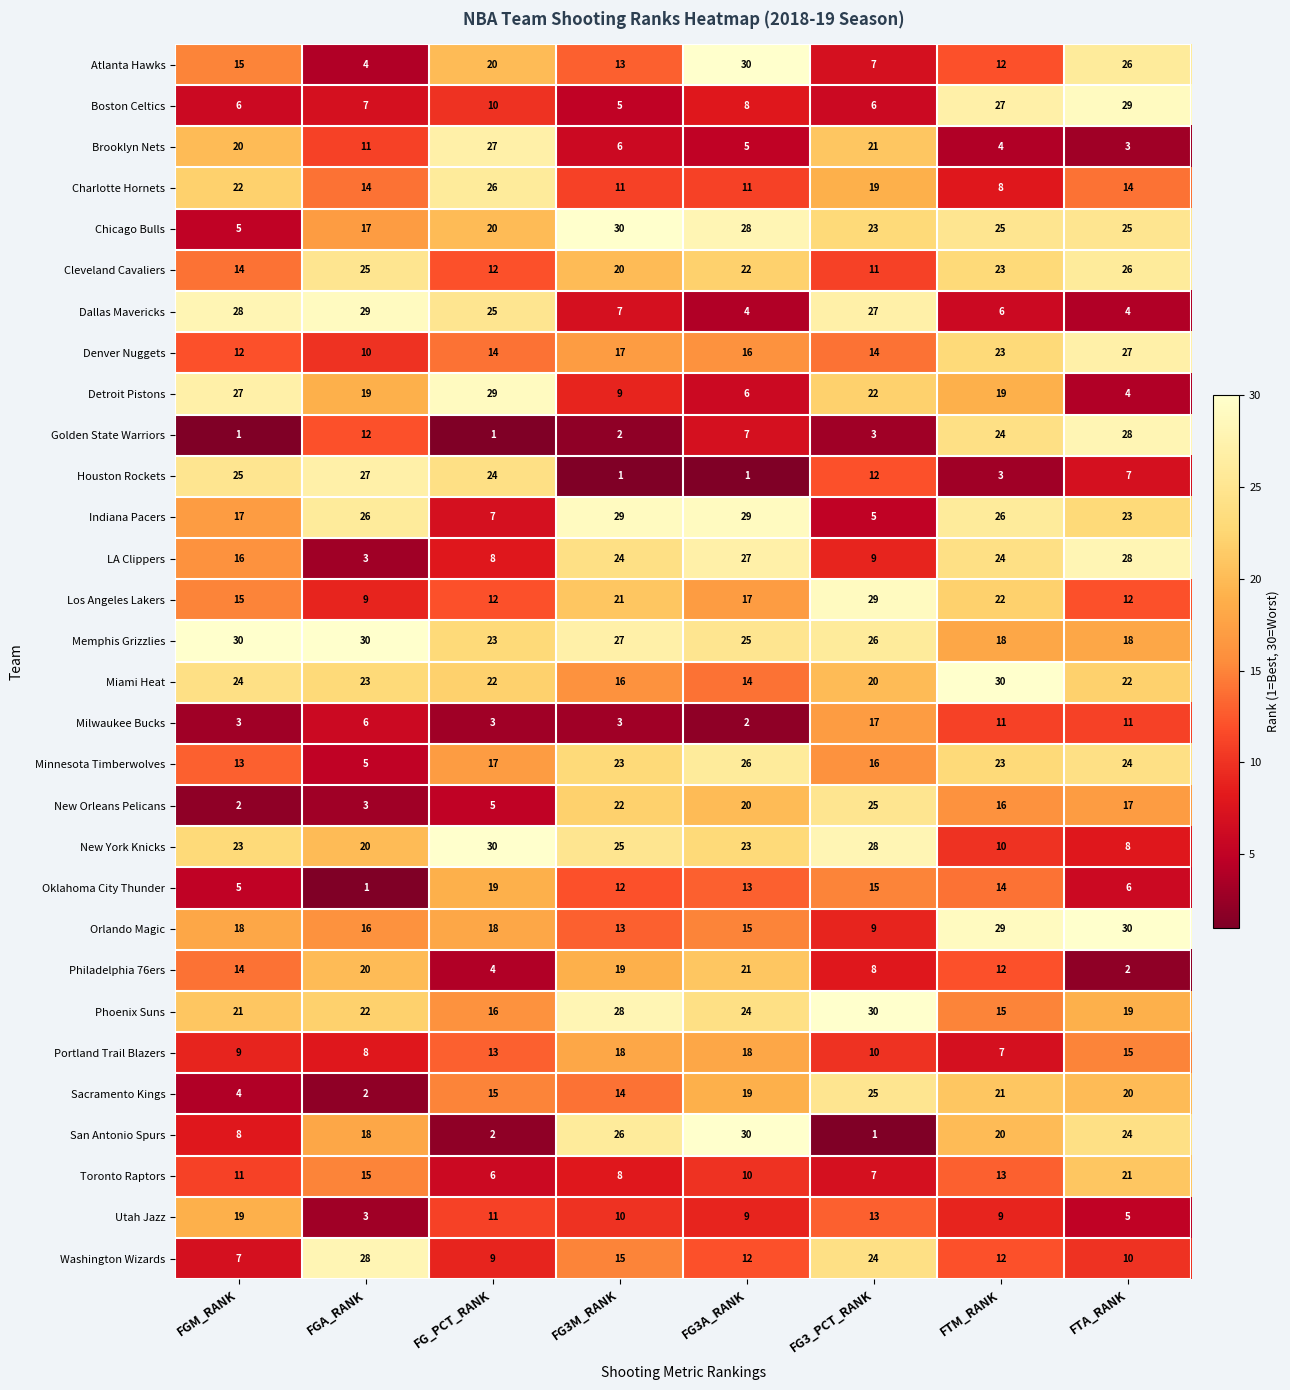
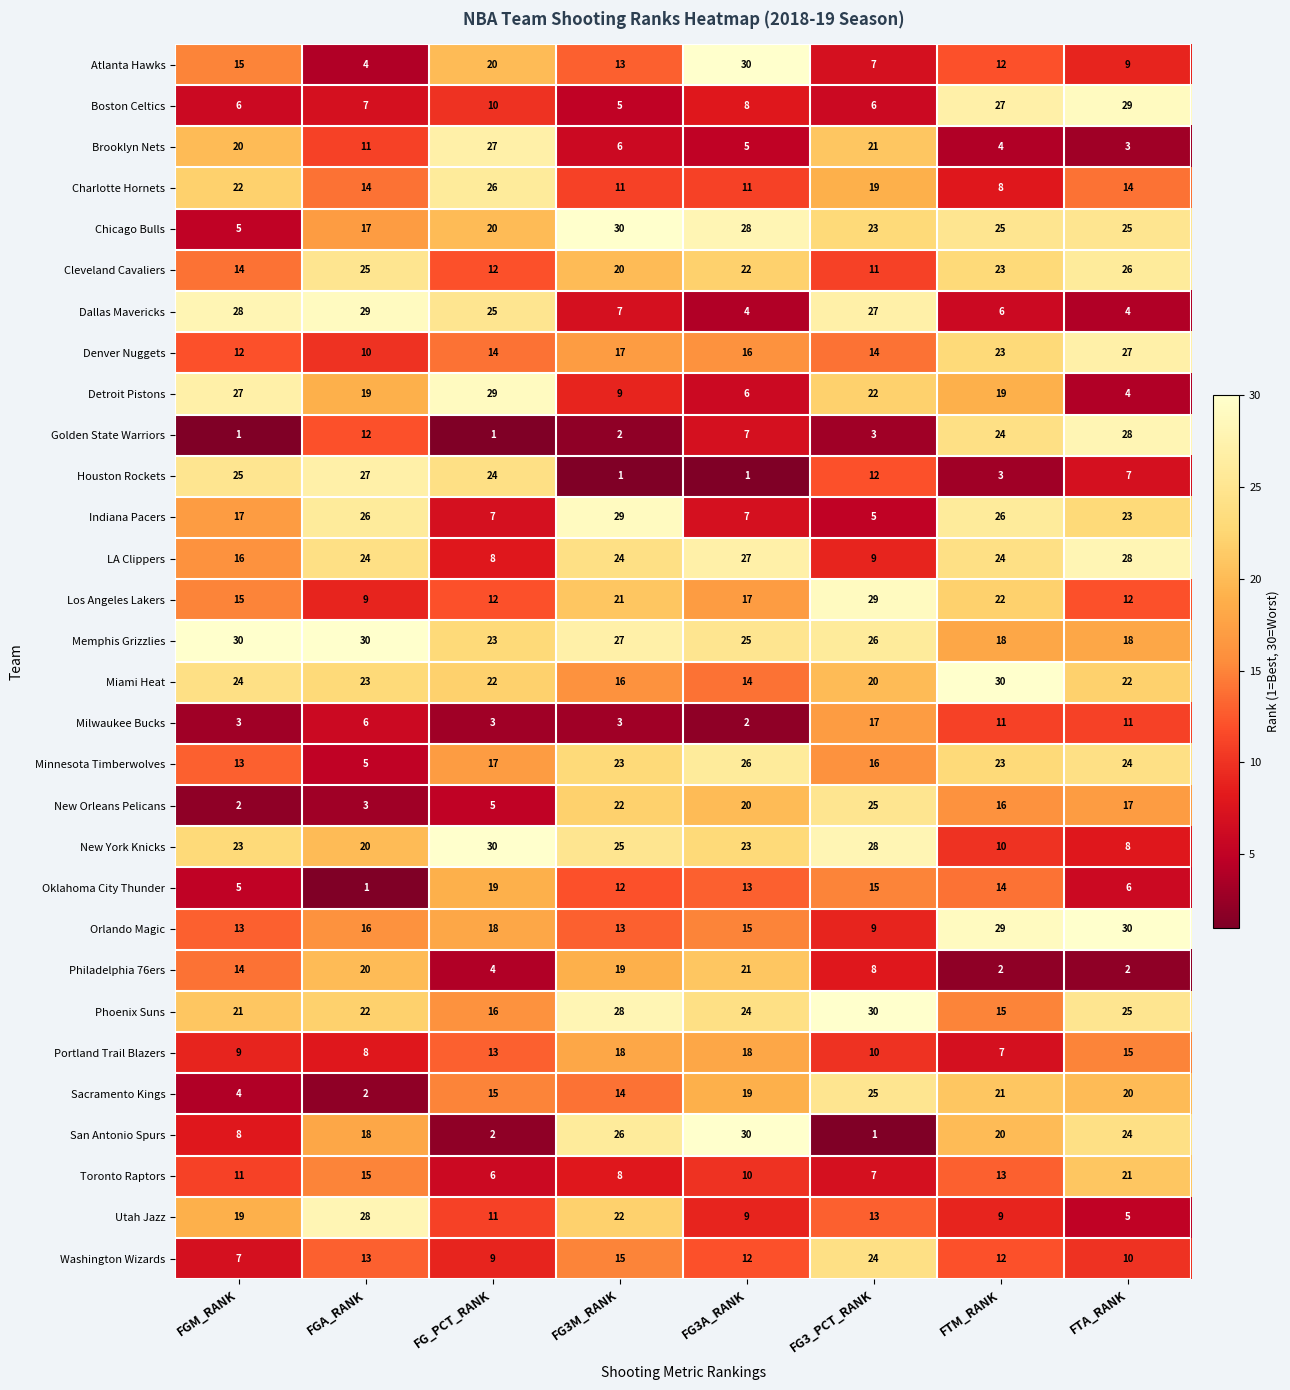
Atlanta Hawks, FTA_RANK: 26 -> 9
Indiana Pacers, FG3A_RANK: 29 -> 7
LA Clippers, FGA_RANK: 3 -> 24
Orlando Magic, FGM_RANK: 18 -> 13
Philadelphia 76ers, FTM_RANK: 12 -> 2
Phoenix Suns, FTA_RANK: 19 -> 25
Utah Jazz, FGA_RANK: 3 -> 28
Utah Jazz, FG3M_RANK: 10 -> 22
Washington Wizards, FGA_RANK: 28 -> 13
